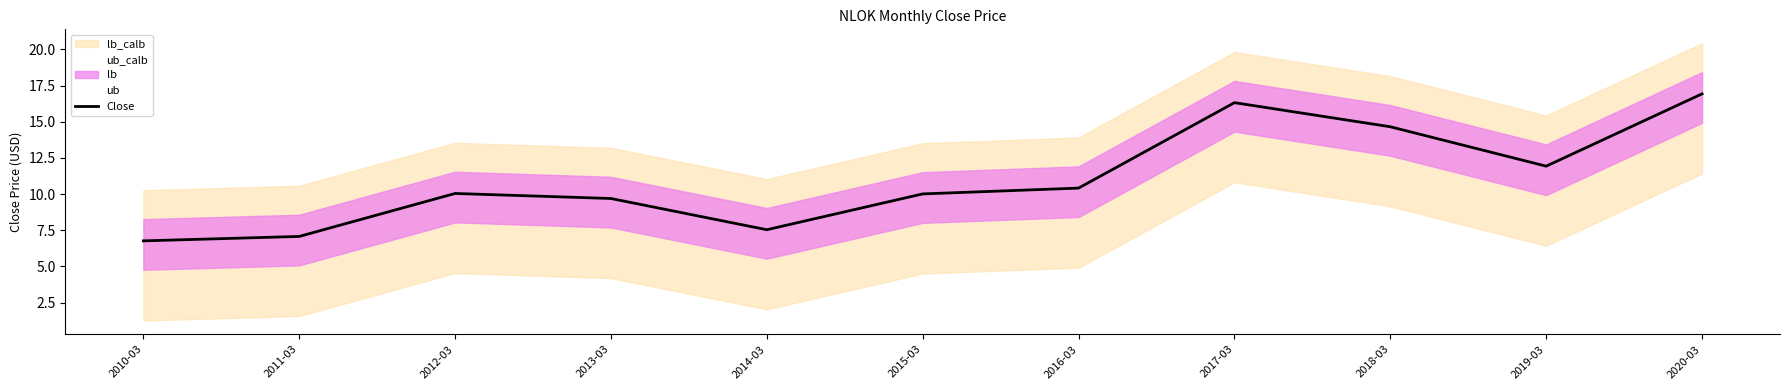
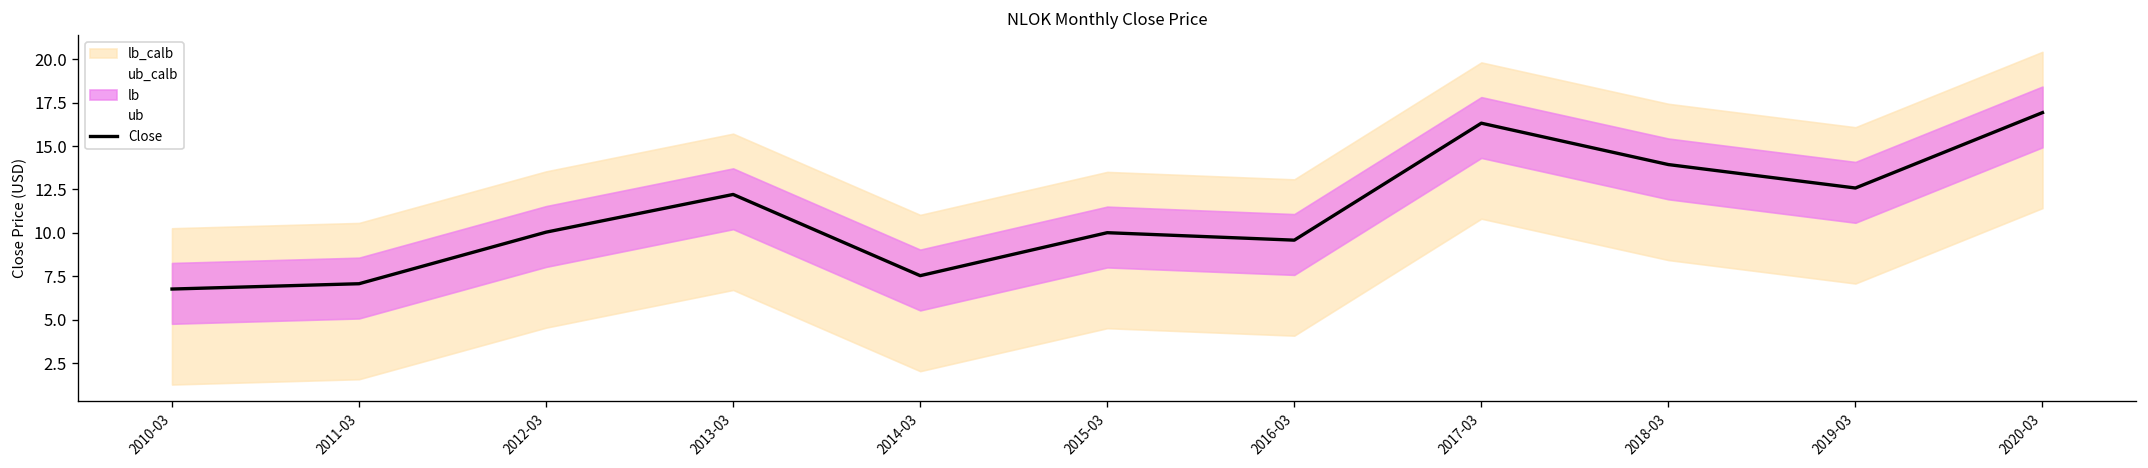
Close, 2013-03: 9.7 -> 12.2
Close, 2016-03: 10.4 -> 9.6
Close, 2018-03: 14.6 -> 13.9
Close, 2019-03: 11.9 -> 12.6
